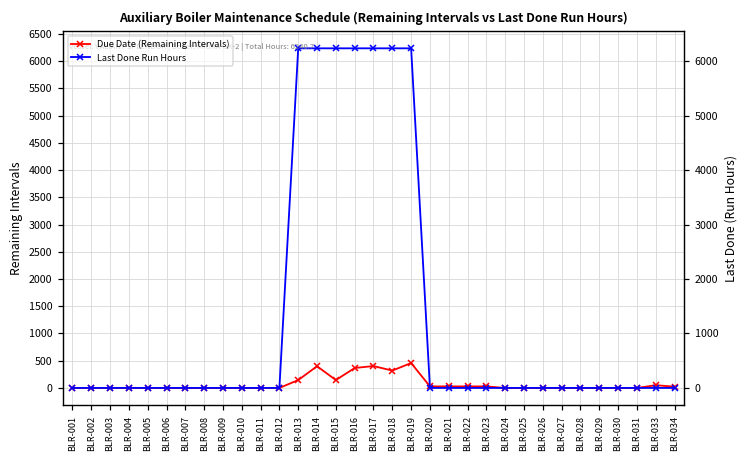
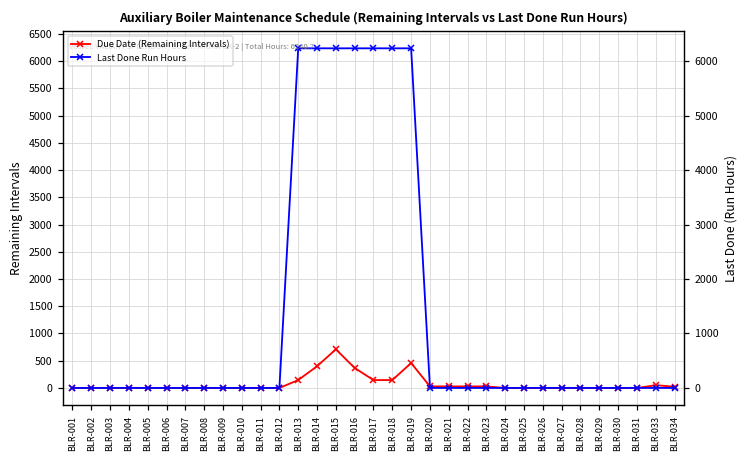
Due Date (Remaining Intervals), BLR-015: 100 -> 700
Due Date (Remaining Intervals), BLR-017: 400 -> 100
Due Date (Remaining Intervals), BLR-018: 300 -> 100
